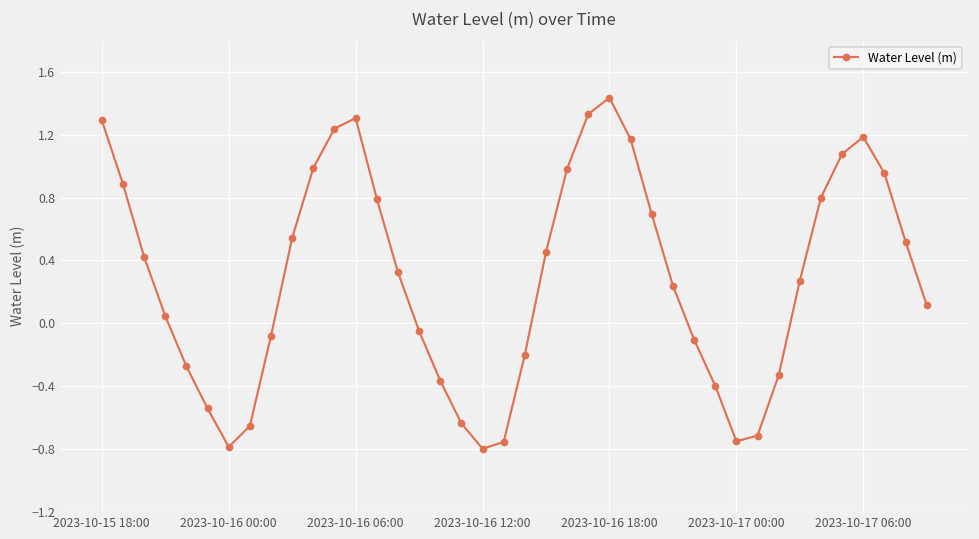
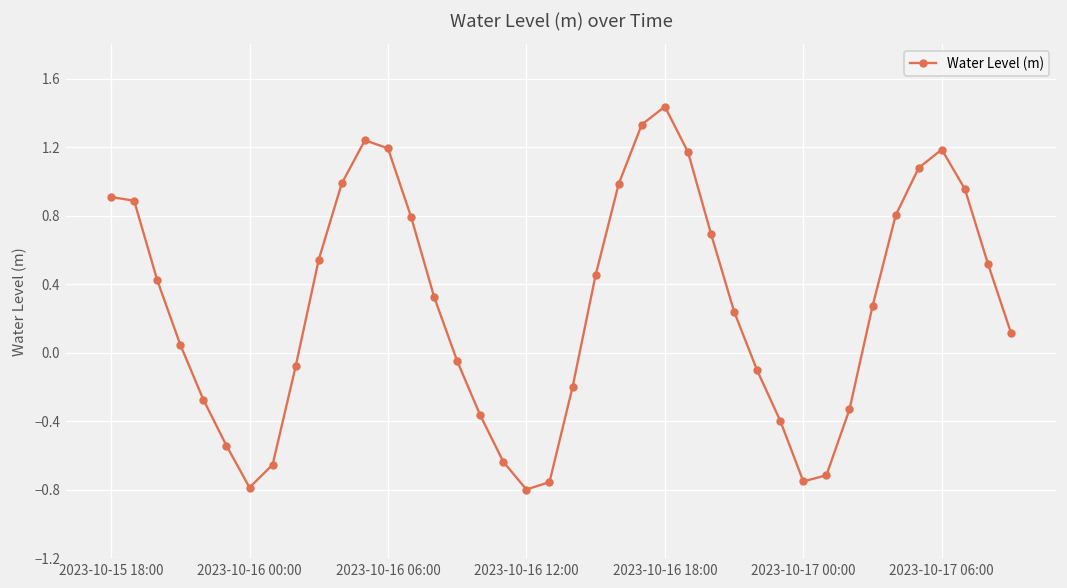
2023-10-15 18:00: 1.29 -> 0.91
2023-10-16 06:00: 1.31 -> 1.19
